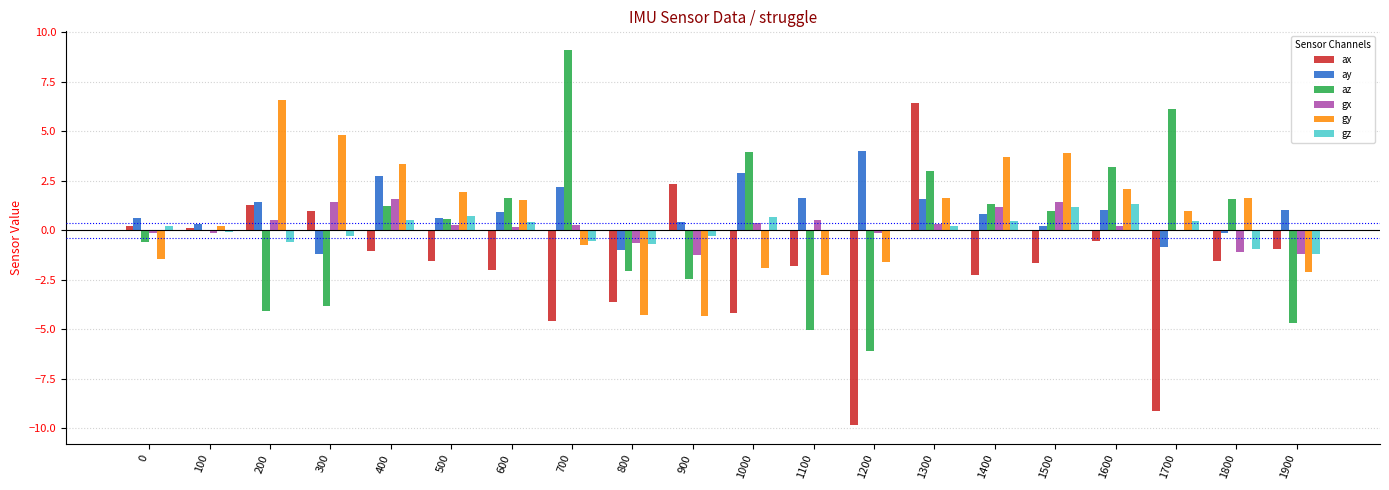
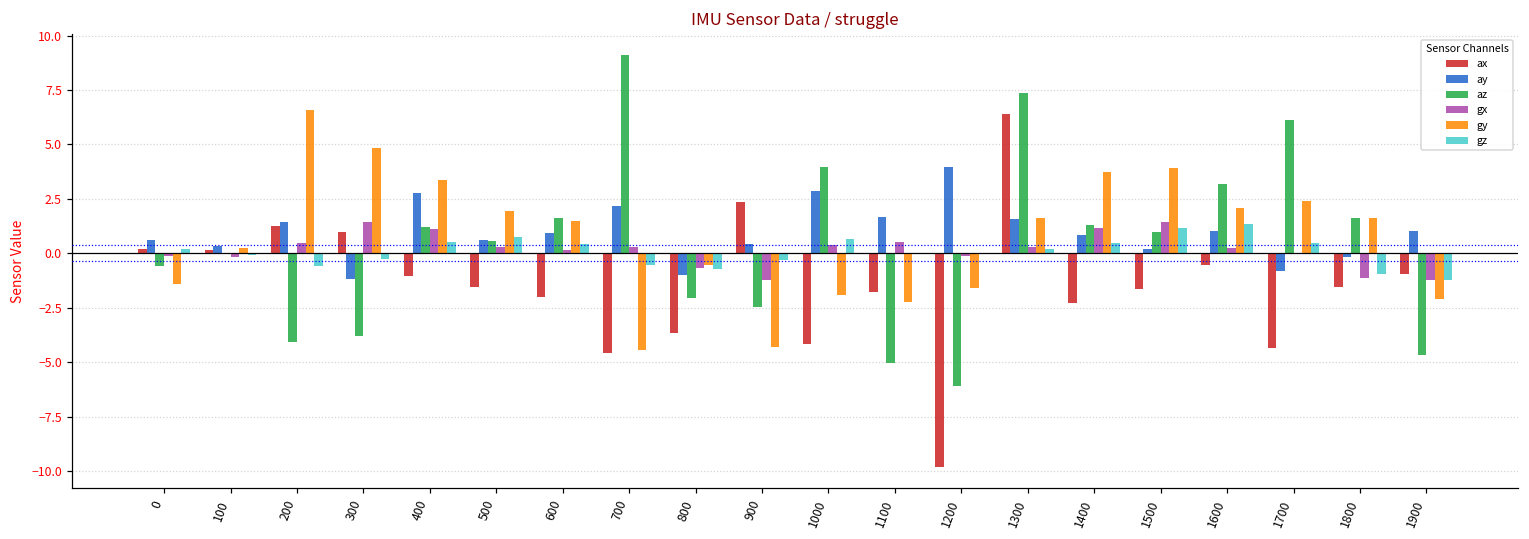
gx, 400: 1.6 -> 1.1
gy, 700: -0.7 -> -4.4
gy, 800: -4.3 -> -0.5
az, 1300: 3.0 -> 7.4
ax, 1700: -9.1 -> -4.3
gy, 1700: 1.0 -> 2.4
